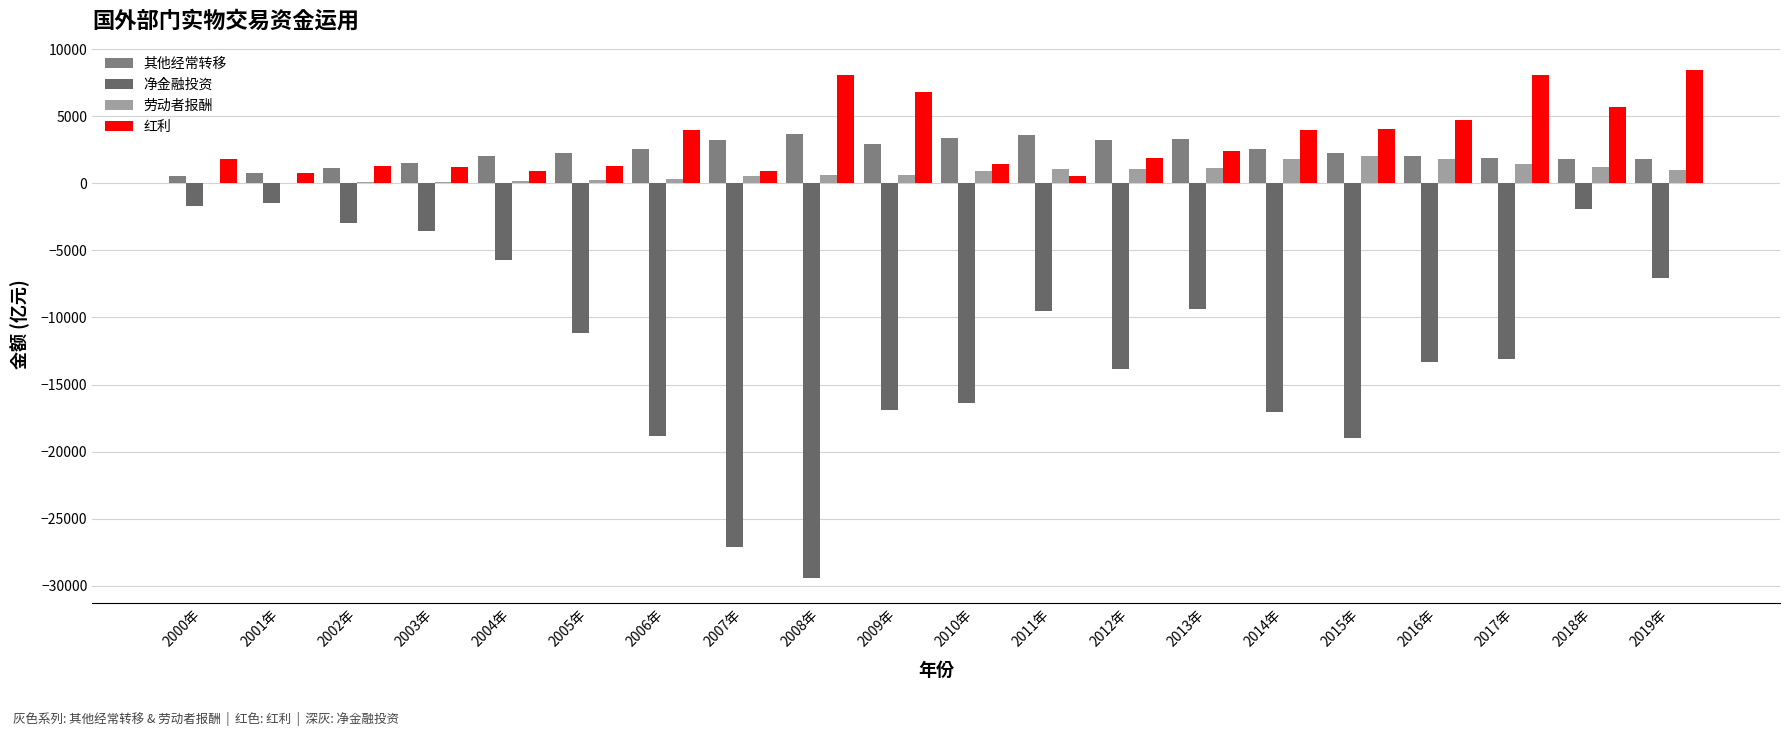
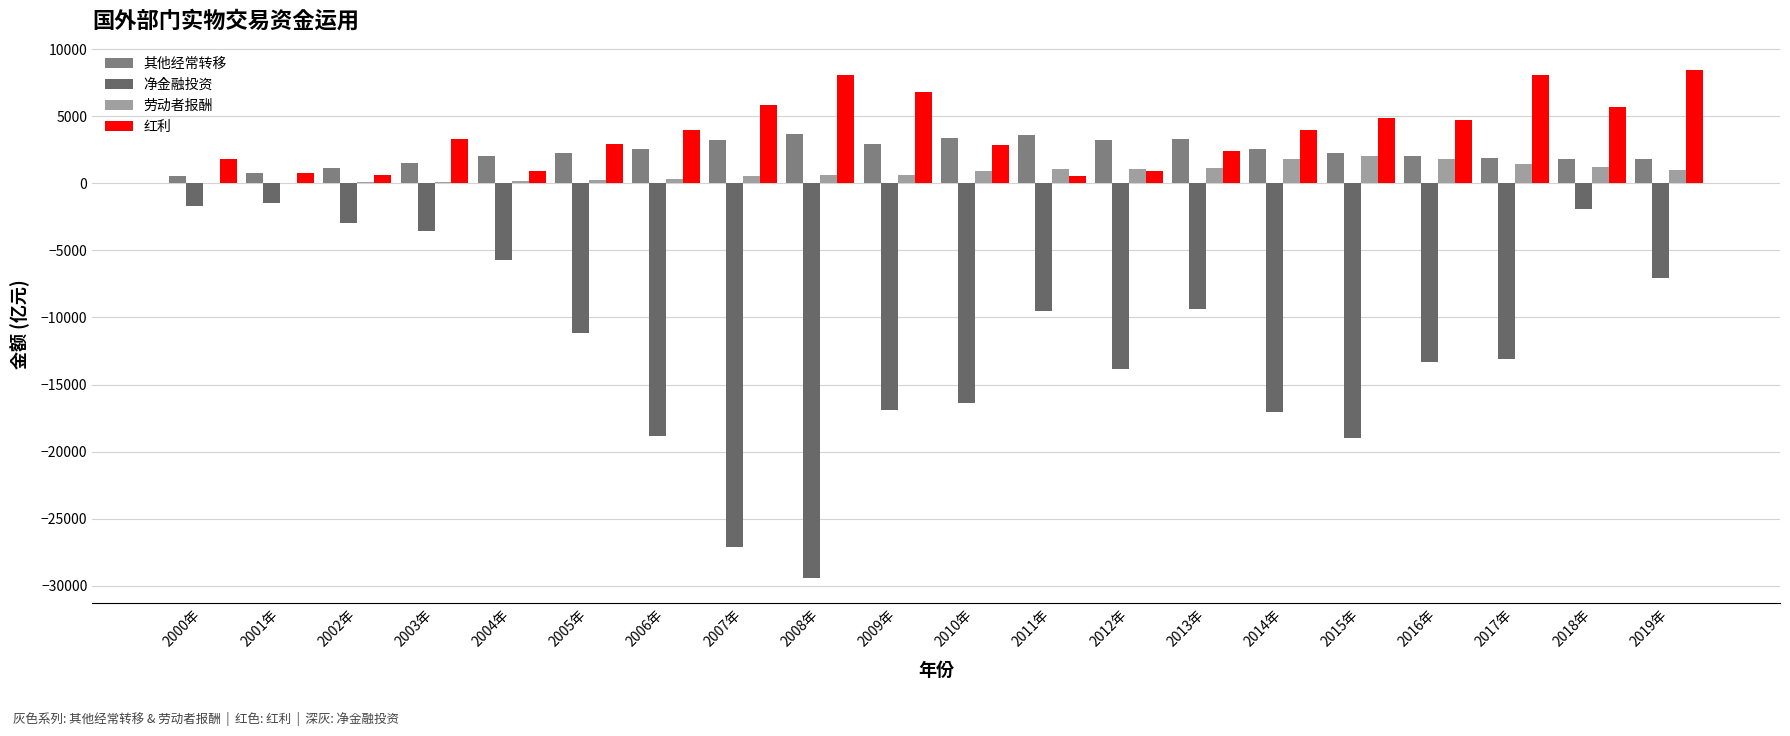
红利, 2002年: 1300 -> 600
红利, 2003年: 1200 -> 3300
红利, 2005年: 1300 -> 2900
红利, 2007年: 900 -> 5800
红利, 2010年: 1400 -> 2800
红利, 2012年: 1900 -> 900
红利, 2015年: 4100 -> 4800
